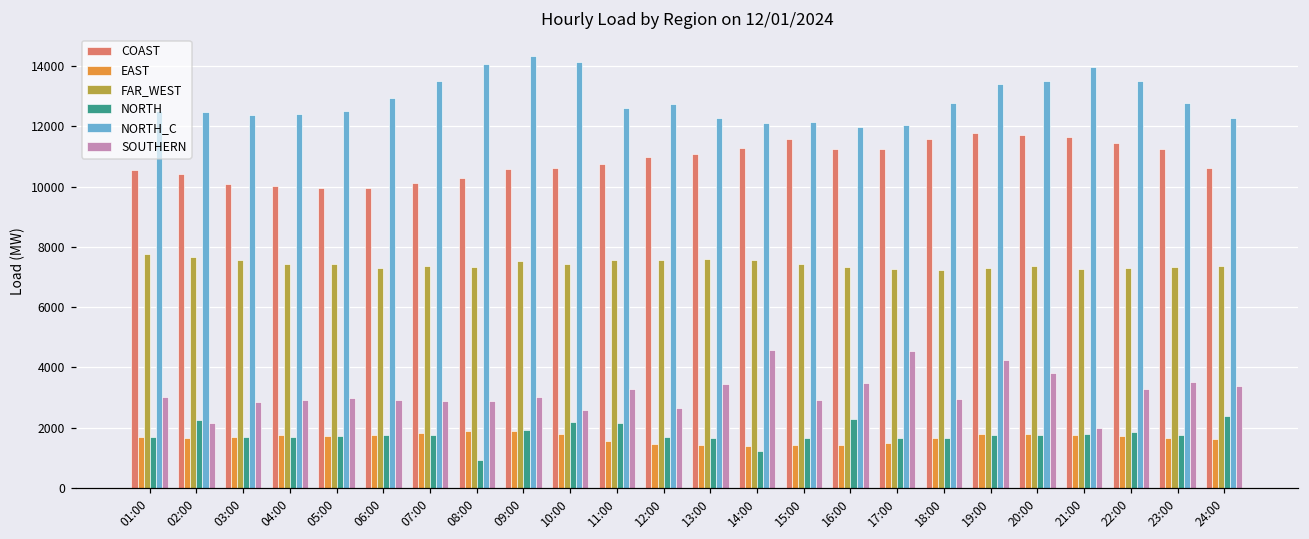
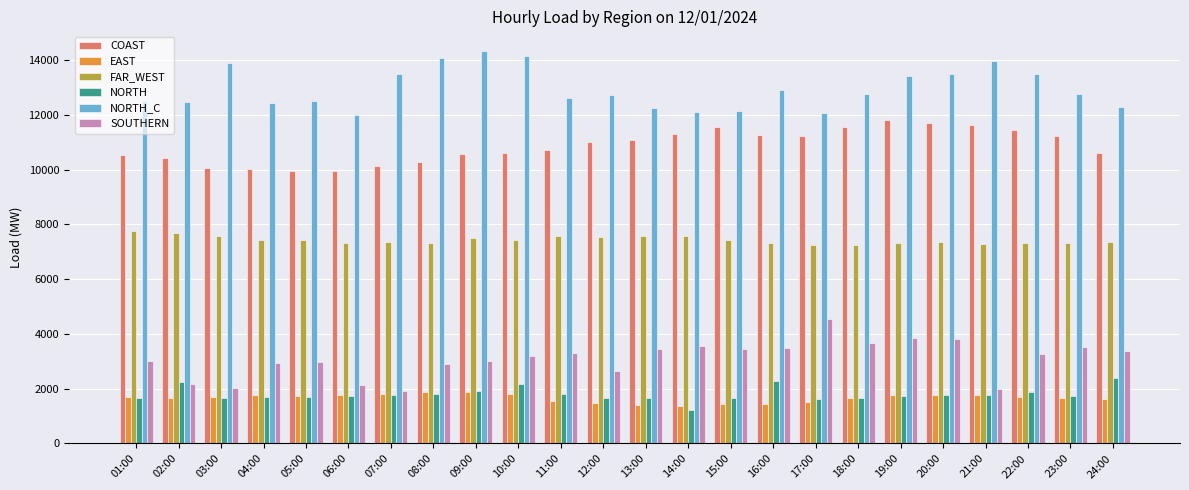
NORTH_C, 03:00: 12400 -> 13900
SOUTHERN, 03:00: 2800 -> 2000
NORTH_C, 06:00: 13000 -> 12000
SOUTHERN, 06:00: 2900 -> 2100
SOUTHERN, 07:00: 2900 -> 1900
NORTH, 08:00: 900 -> 1800
SOUTHERN, 10:00: 2600 -> 3200
NORTH, 11:00: 2100 -> 1800
SOUTHERN, 14:00: 4600 -> 3500
SOUTHERN, 15:00: 2900 -> 3500
NORTH_C, 16:00: 12000 -> 12900
SOUTHERN, 18:00: 3000 -> 3700
SOUTHERN, 19:00: 4200 -> 3800
